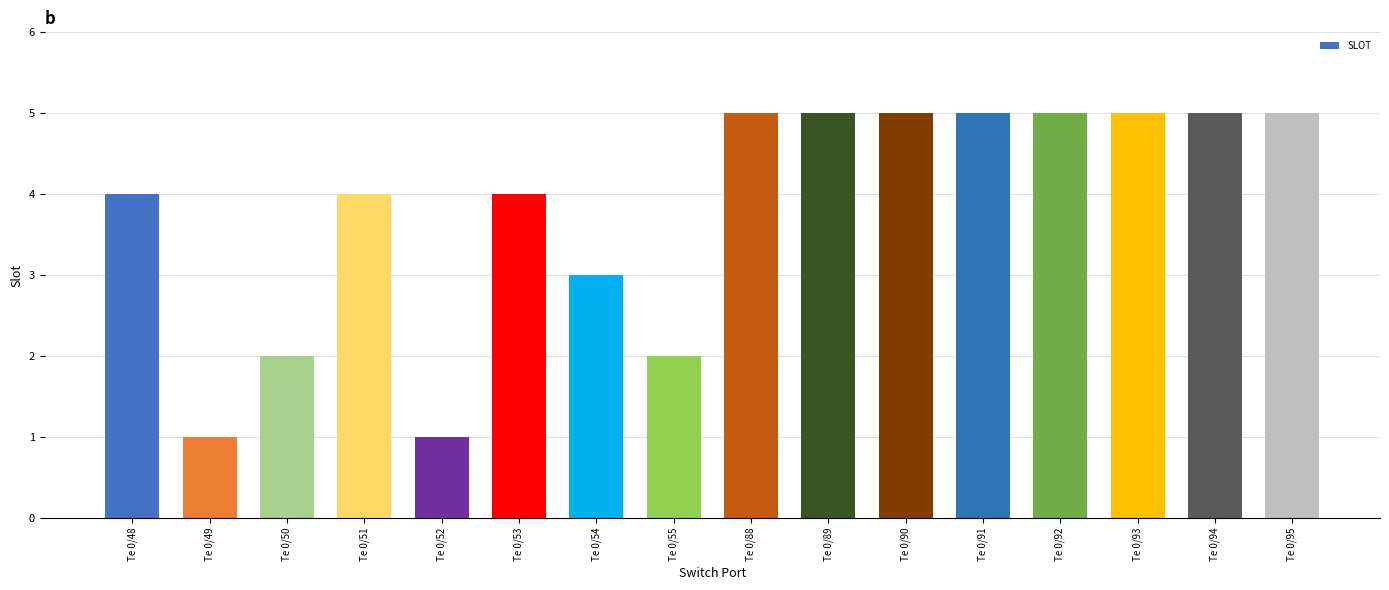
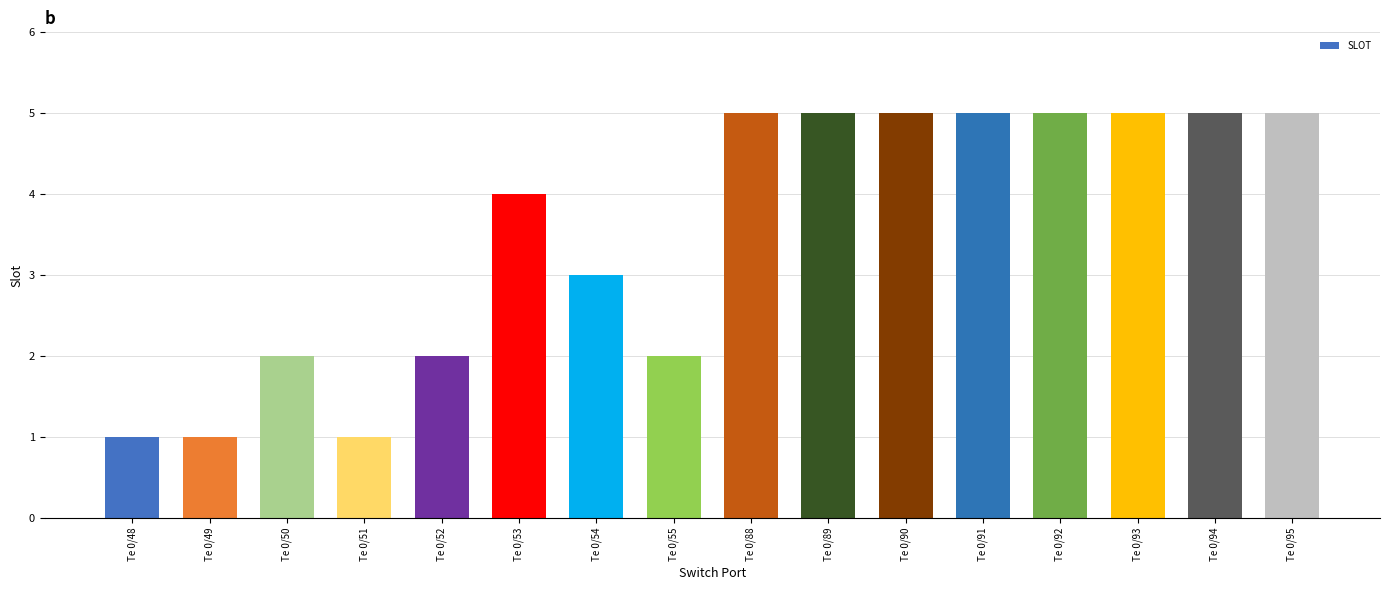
Te 0/48: 4 -> 1
Te 0/51: 4 -> 1
Te 0/52: 1 -> 2
